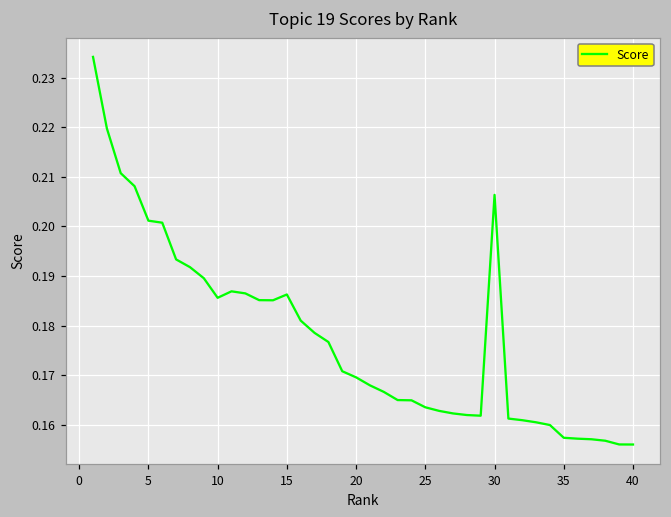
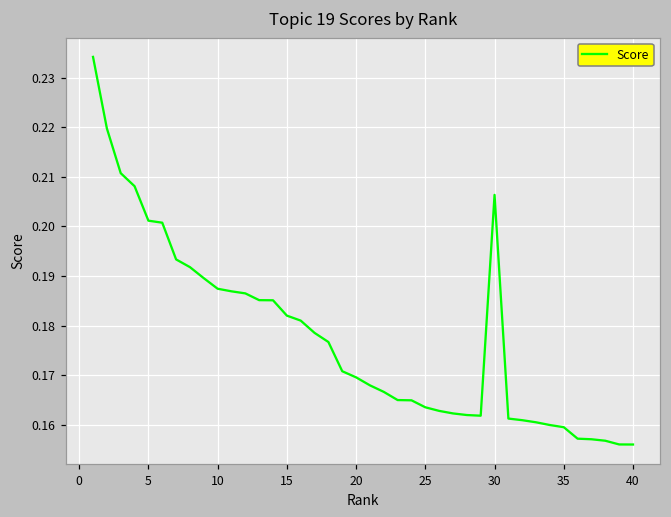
10: 0.186 -> 0.187
15: 0.186 -> 0.182
35: 0.157 -> 0.160
